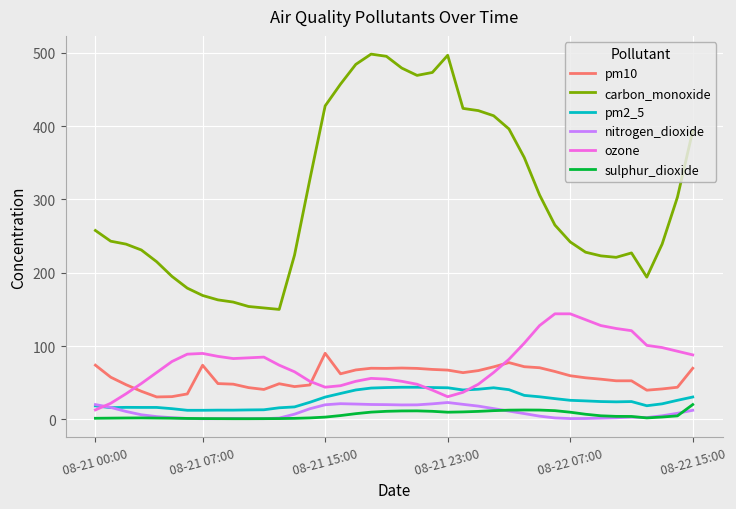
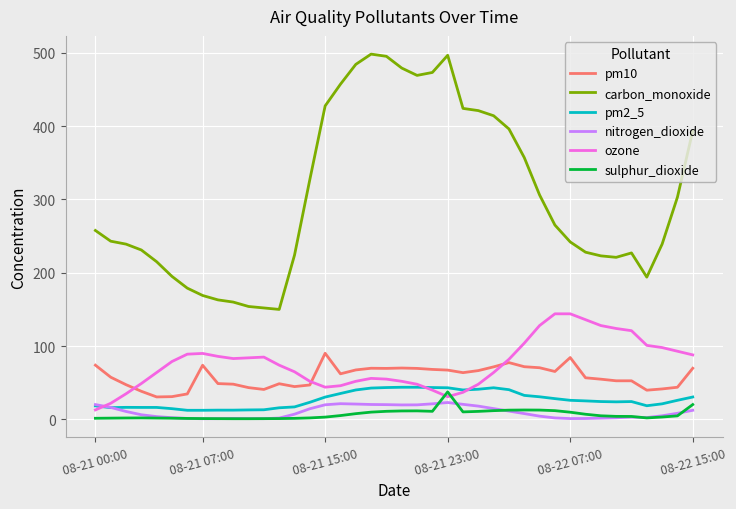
sulphur_dioxide, 08-21 23:00: 10 -> 40
pm10, 08-22 07:00: 60 -> 80
